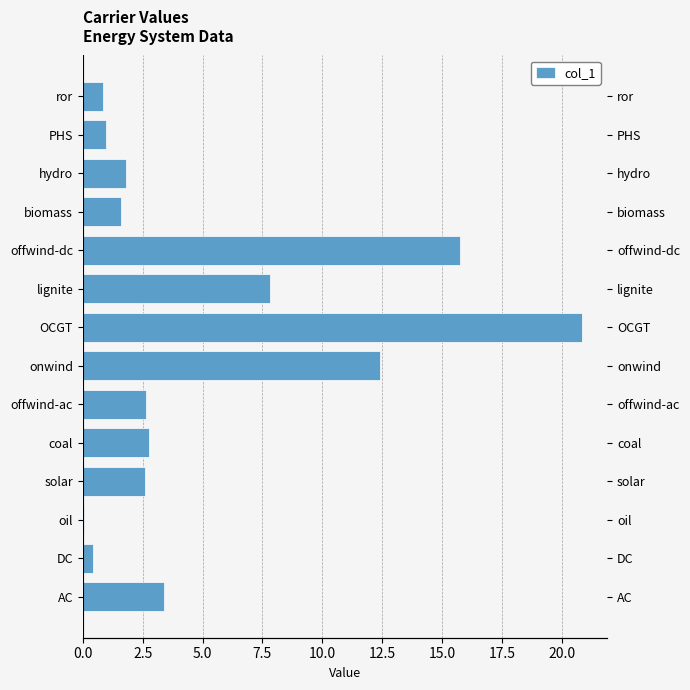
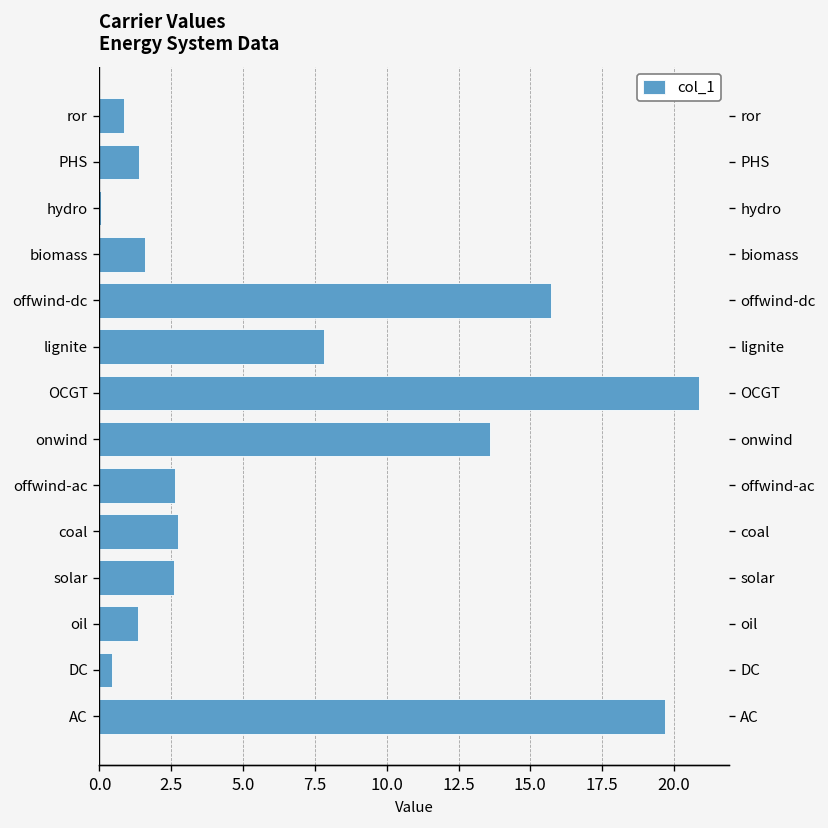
PHS: 1.0 -> 1.4
hydro: 1.8 -> 0.1
onwind: 12.4 -> 13.6
oil: 0.0 -> 1.4
AC: 3.4 -> 19.7
